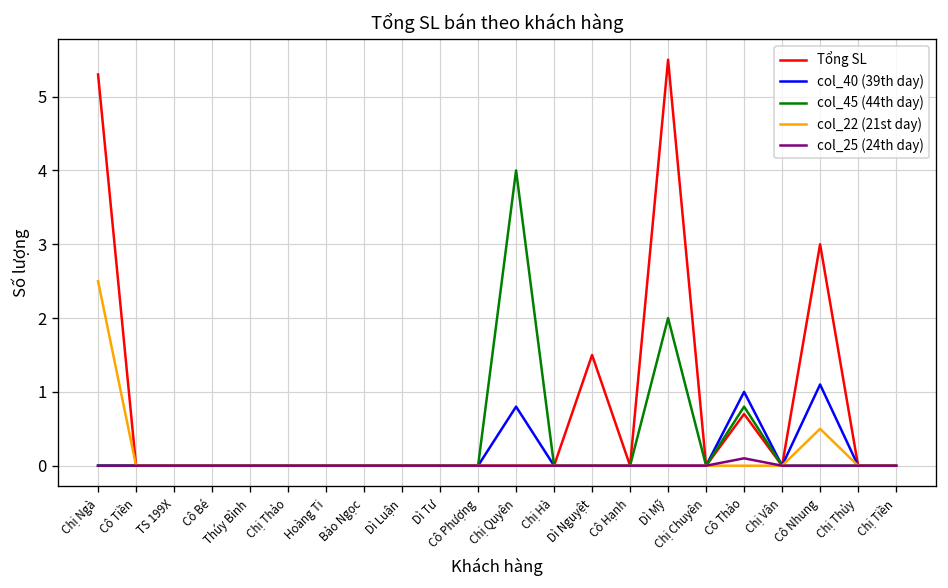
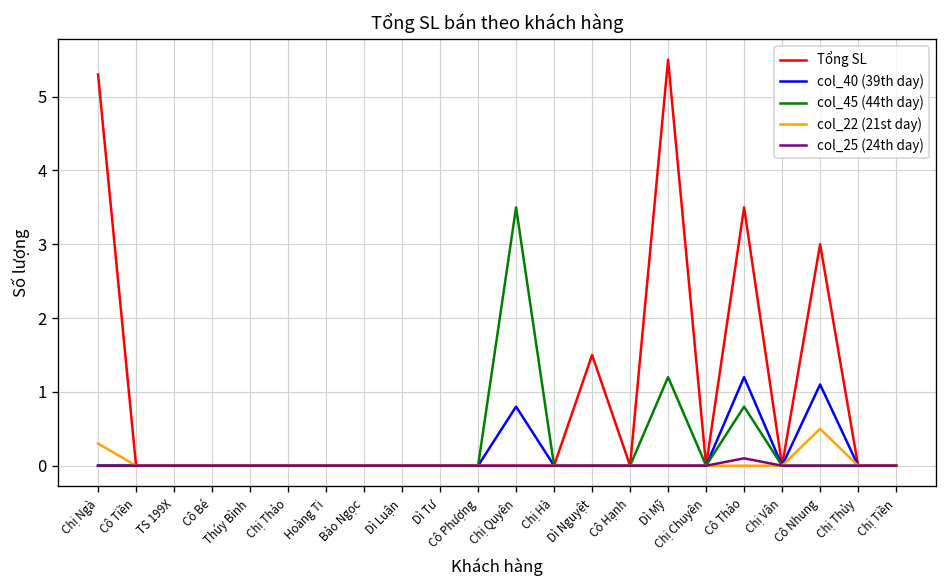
col_22 (21st day), Chị Ngà: 2.5 -> 0.3
col_45 (44th day), Chị Quyên: 4.0 -> 3.5
col_45 (44th day), Dì Mỹ: 2.0 -> 1.2
Tổng SL, Cô Thảo: 0.7 -> 3.5
col_40 (39th day), Cô Thảo: 1.0 -> 1.2
